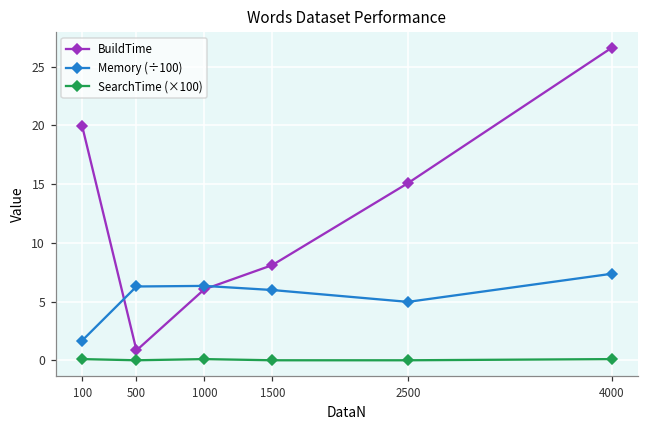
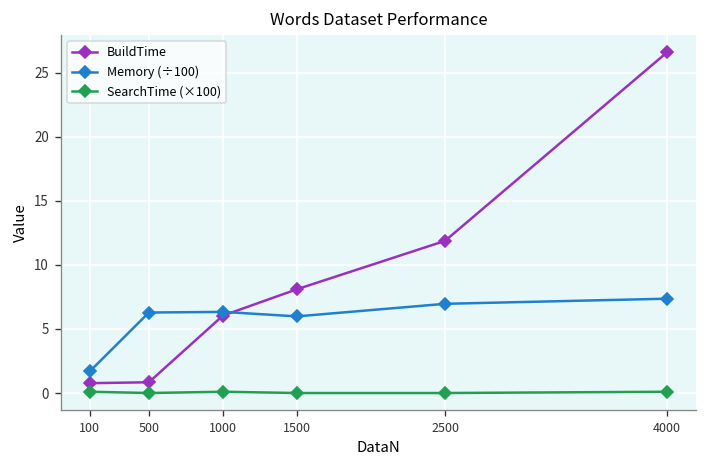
BuildTime, 100: 19.9 -> 0.8
BuildTime, 2500: 15.1 -> 11.9
Memory (÷100), 2500: 5.0 -> 7.0
